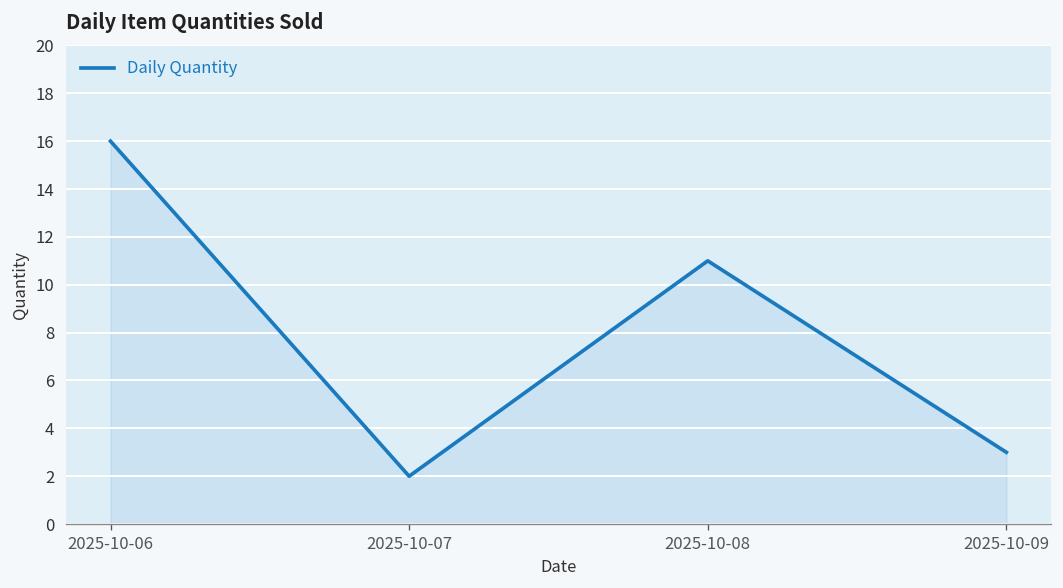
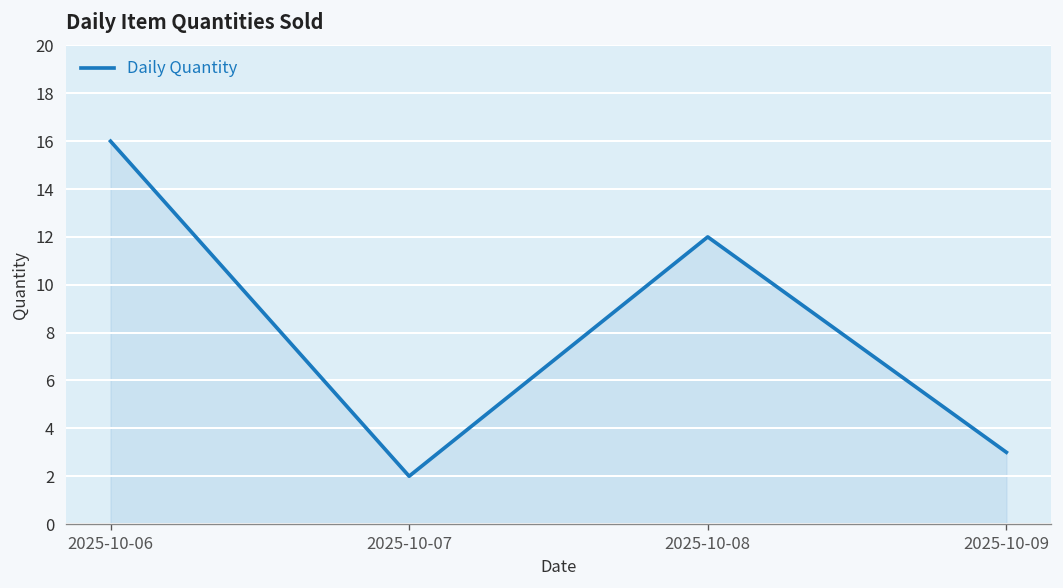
2025-10-08: 11 -> 12
